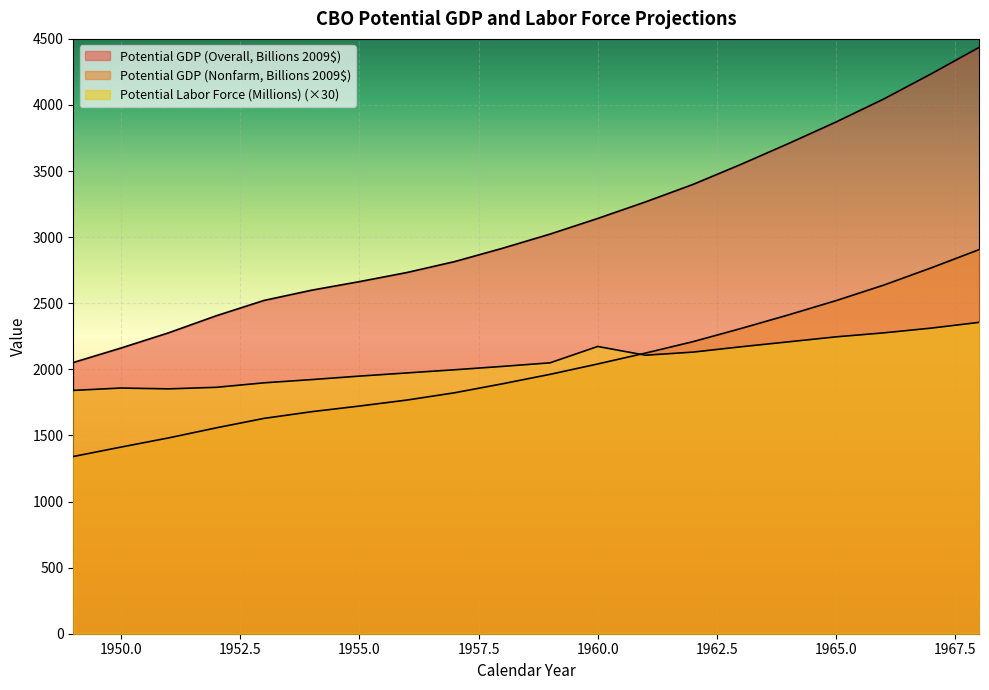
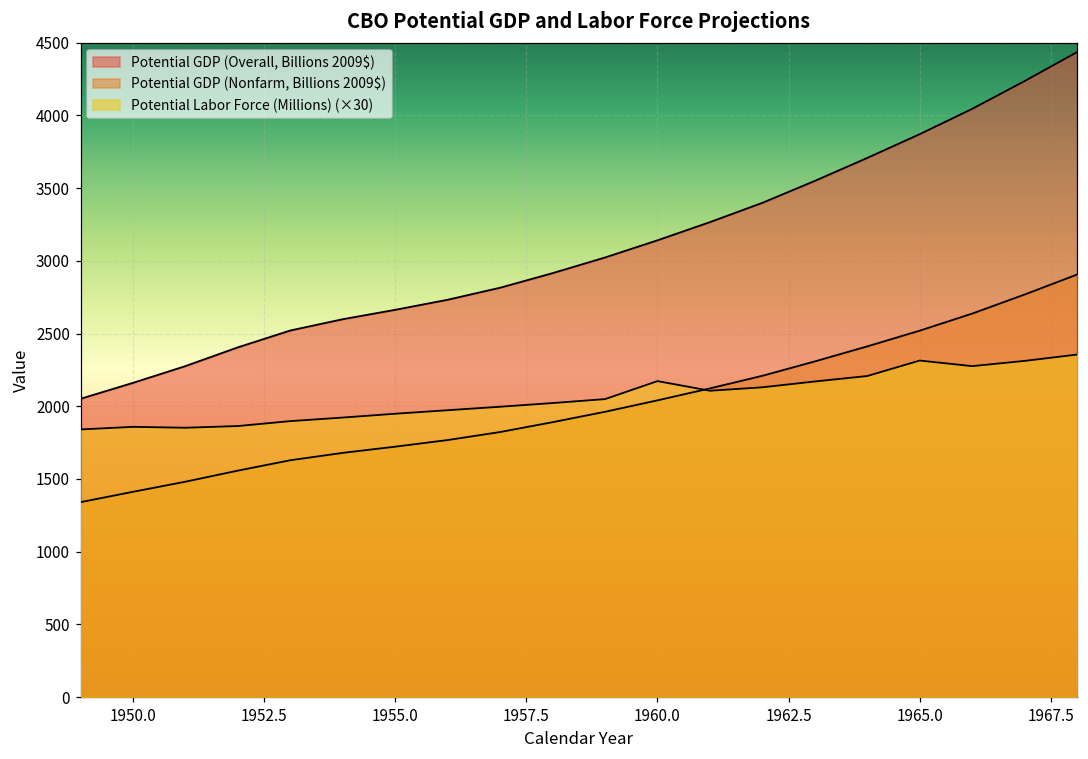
Potential Labor Force (Millions) (×30), 1965.0: 2250 -> 2310
